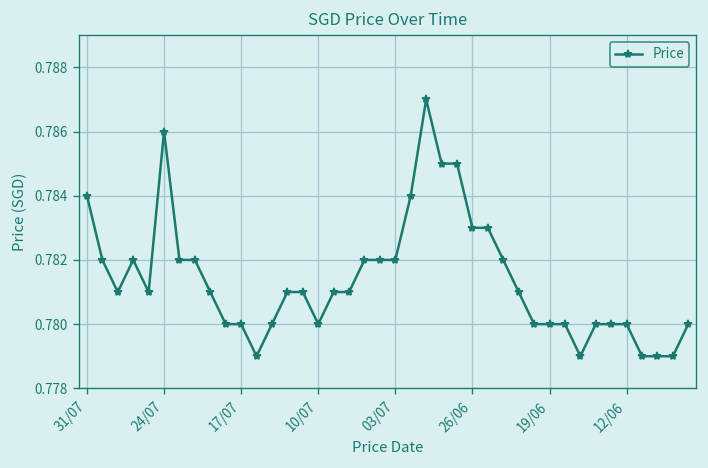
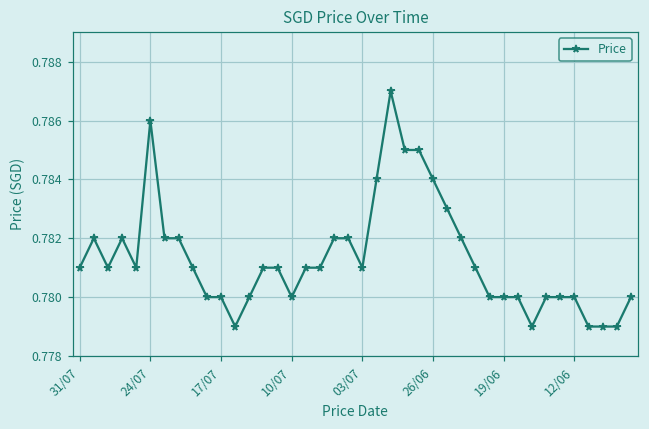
31/07: 0.784 -> 0.781
03/07: 0.782 -> 0.781
26/06: 0.783 -> 0.784
